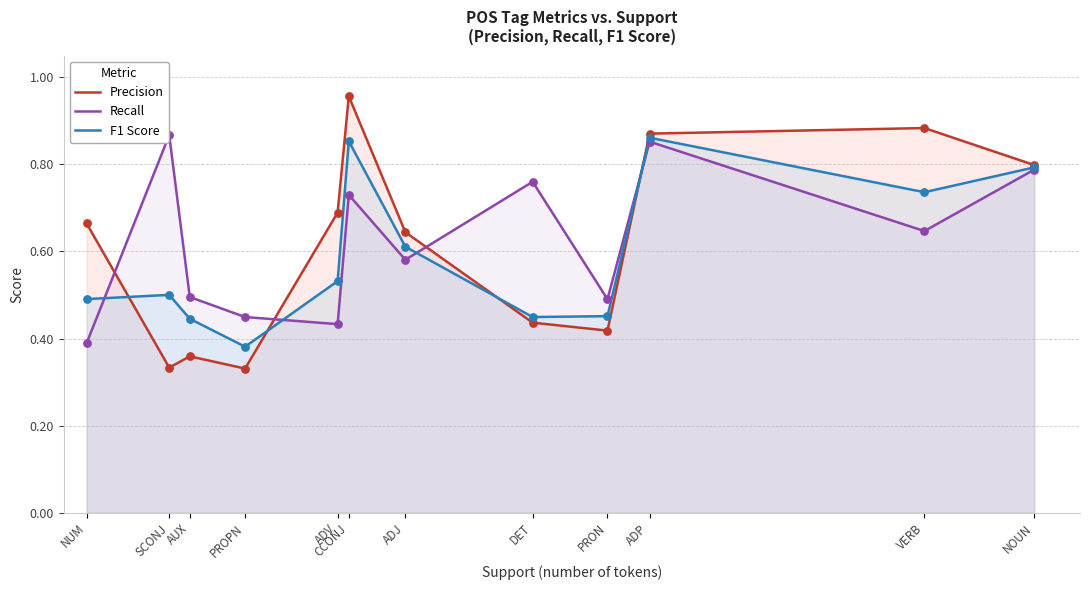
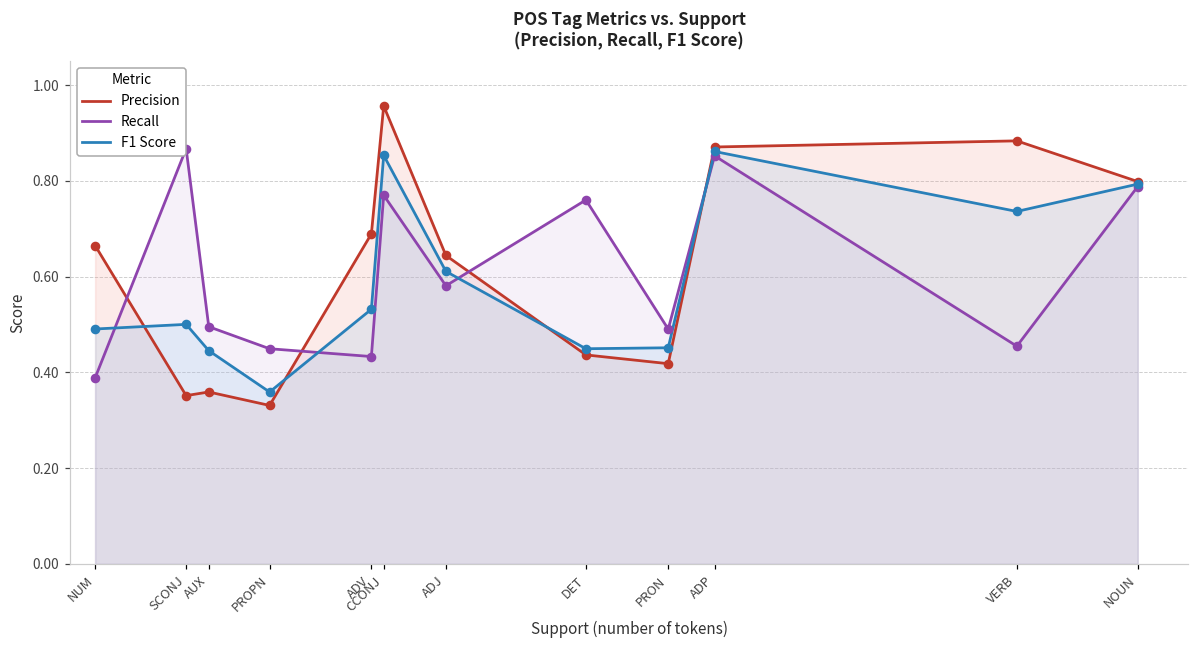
Precision, SCONJ: 0.33 -> 0.35
F1 Score, PROPN: 0.38 -> 0.36
Recall, CCONJ: 0.73 -> 0.77
Recall, VERB: 0.65 -> 0.45
